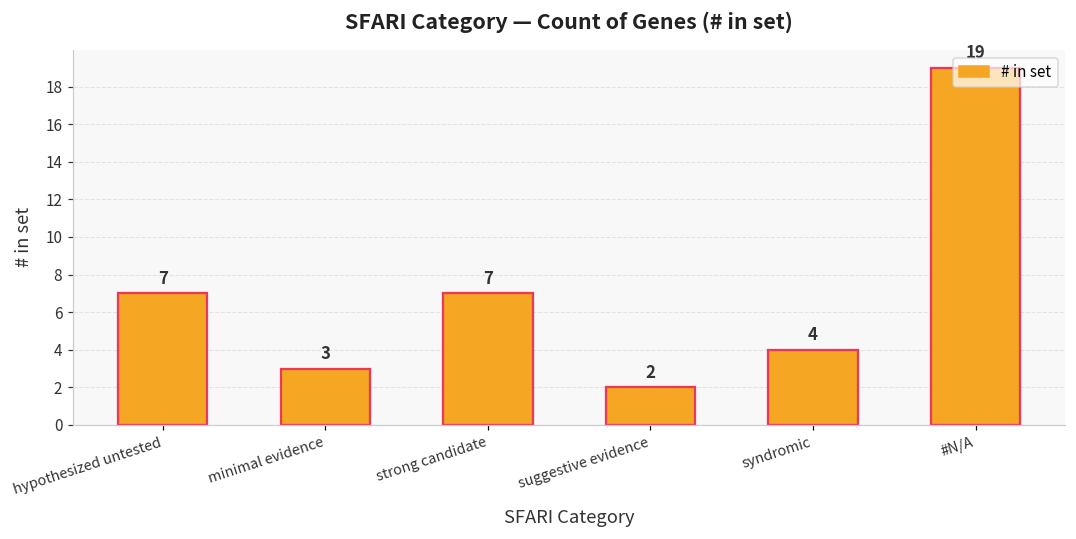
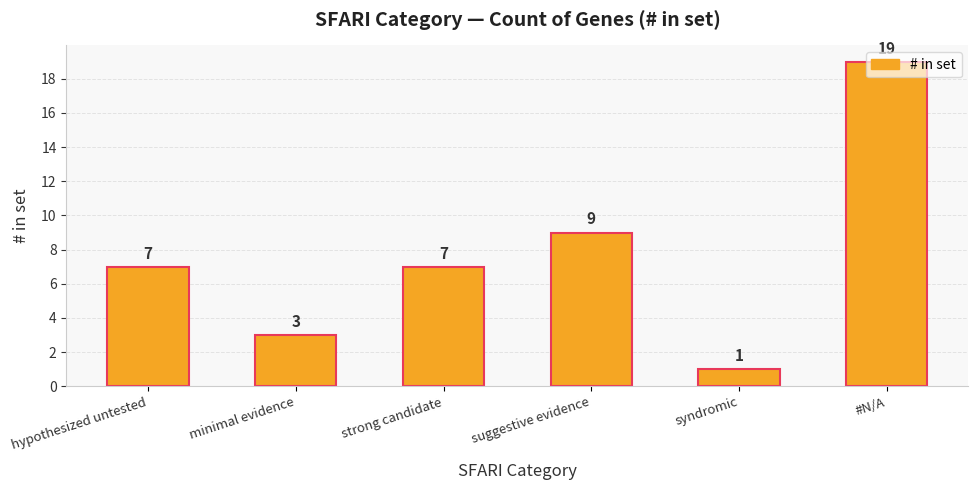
suggestive evidence: 2 -> 9
syndromic: 4 -> 1
